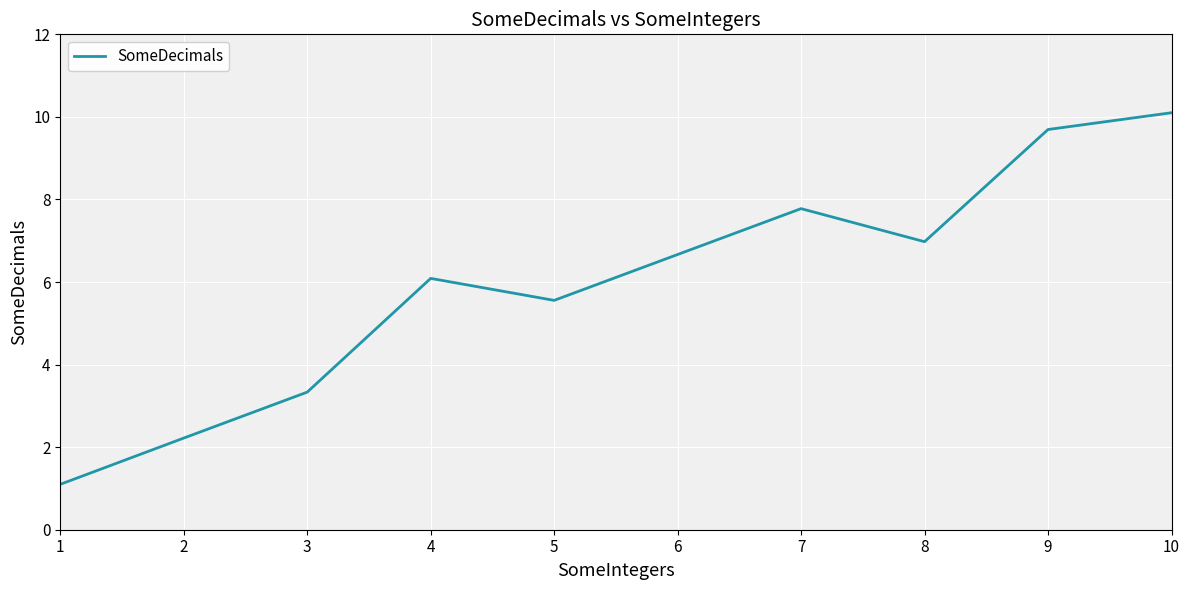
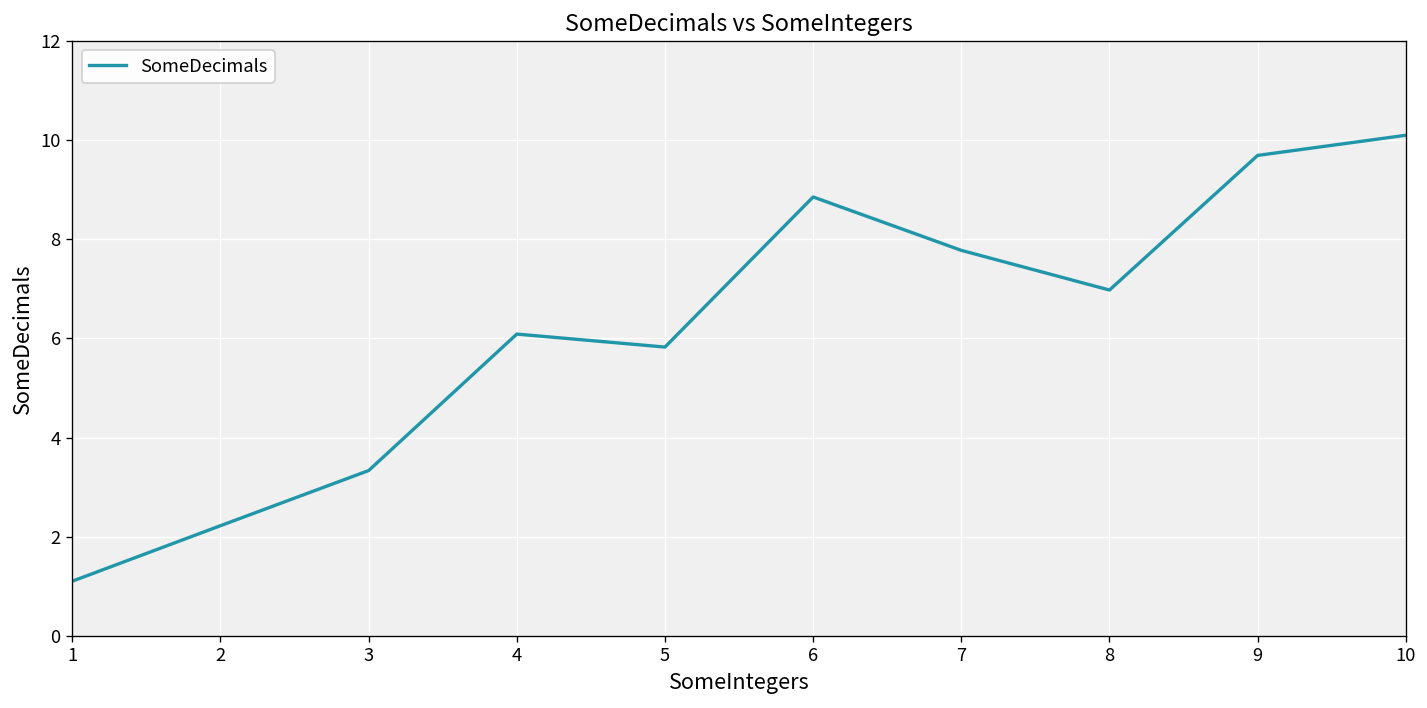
5: 5.6 -> 5.8
6: 6.7 -> 8.9
